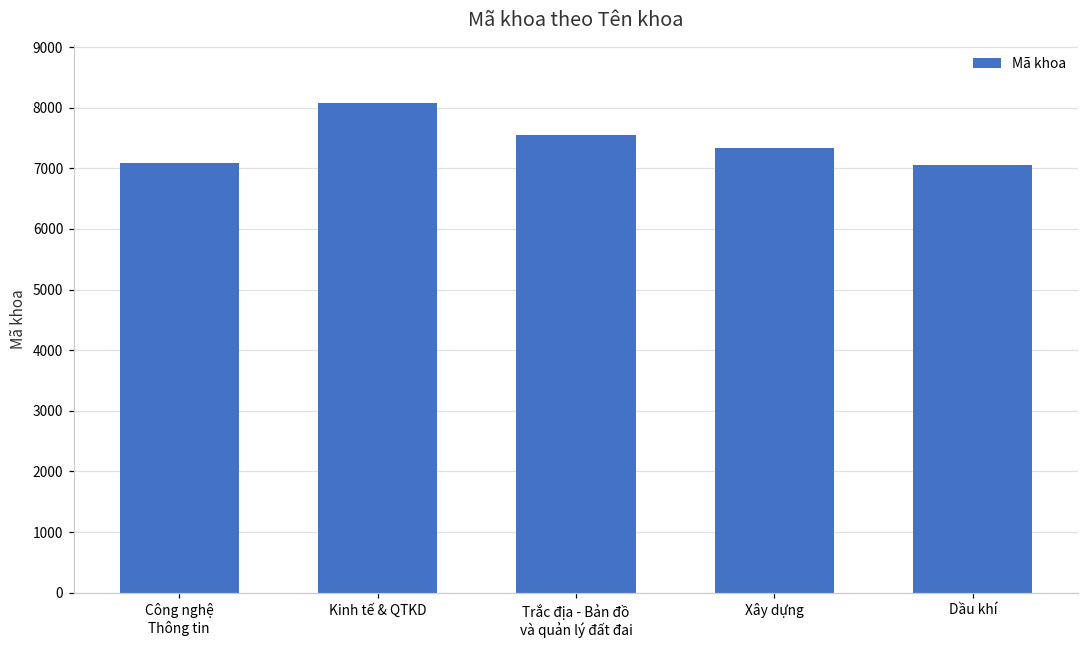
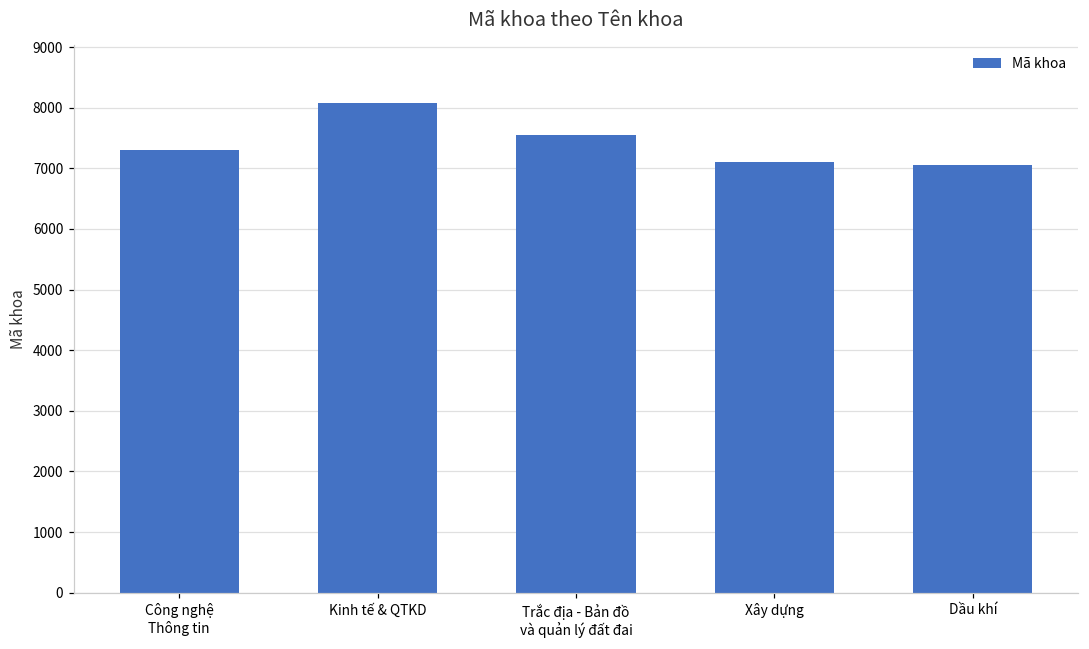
Công nghệ Thông tin: 7100 -> 7300
Xây dựng: 7300 -> 7100
